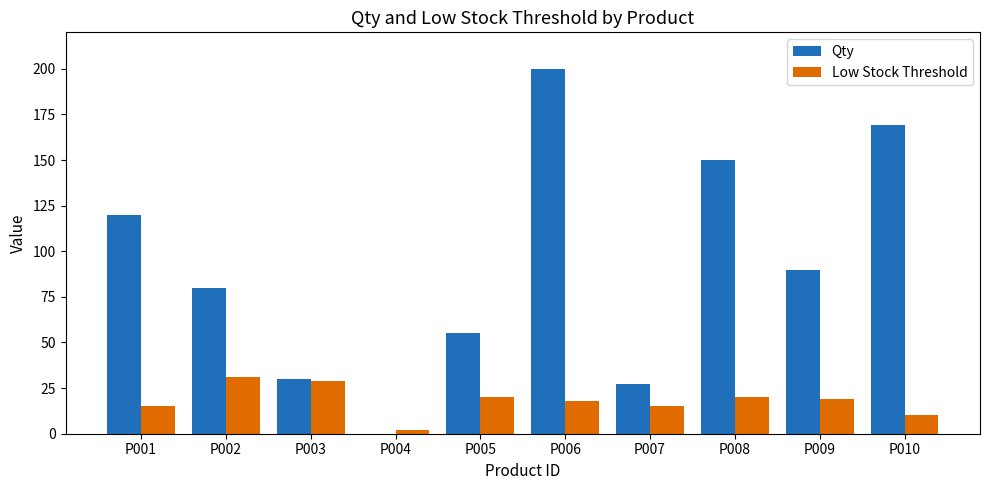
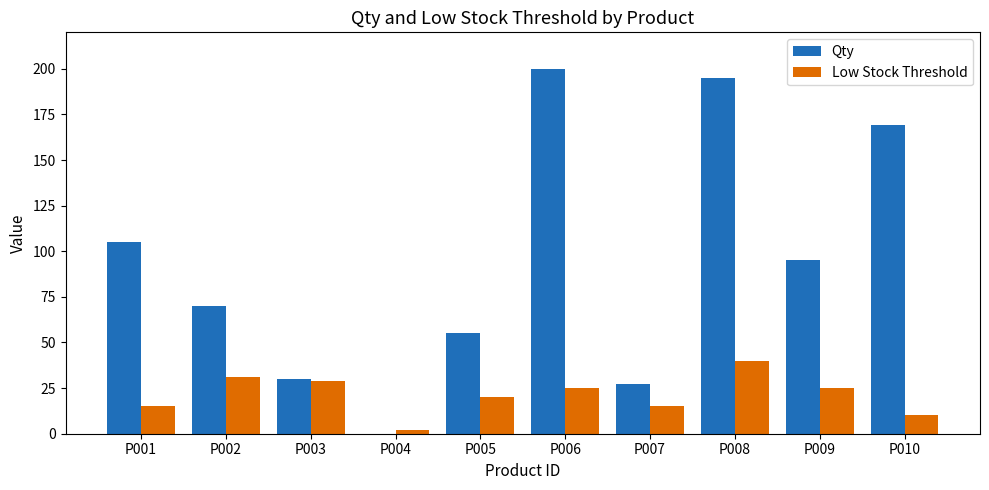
Qty, P001: 120 -> 105
Qty, P002: 80 -> 70
Low Stock Threshold, P006: 18 -> 25
Qty, P008: 150 -> 195
Low Stock Threshold, P008: 20 -> 40
Qty, P009: 90 -> 95
Low Stock Threshold, P009: 19 -> 25
